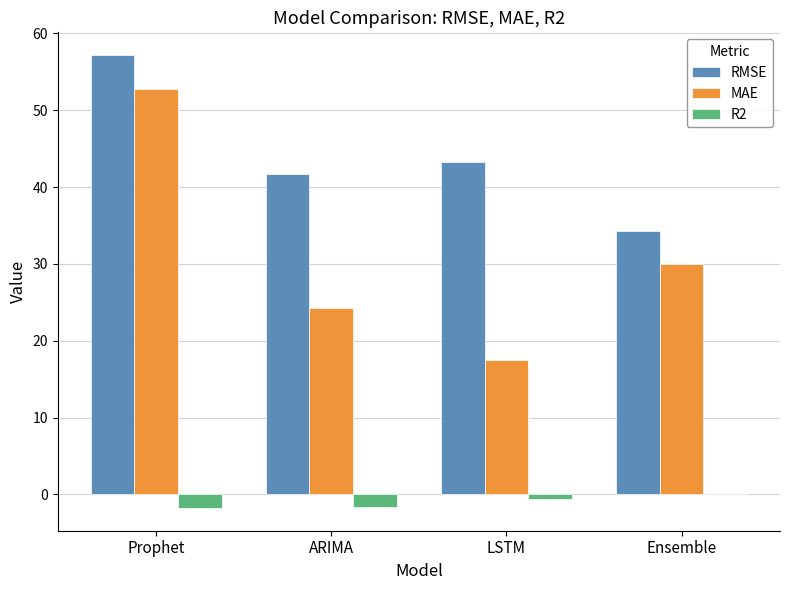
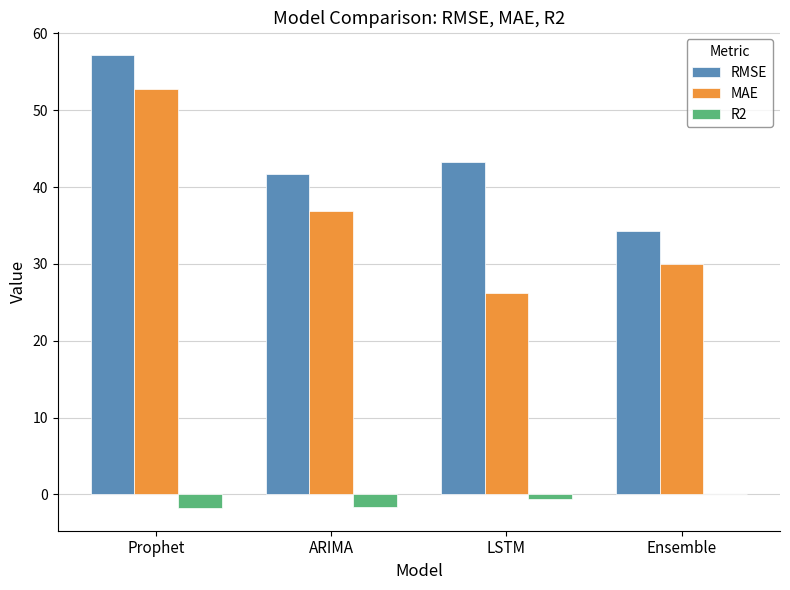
MAE, ARIMA: 24 -> 37
MAE, LSTM: 18 -> 26
